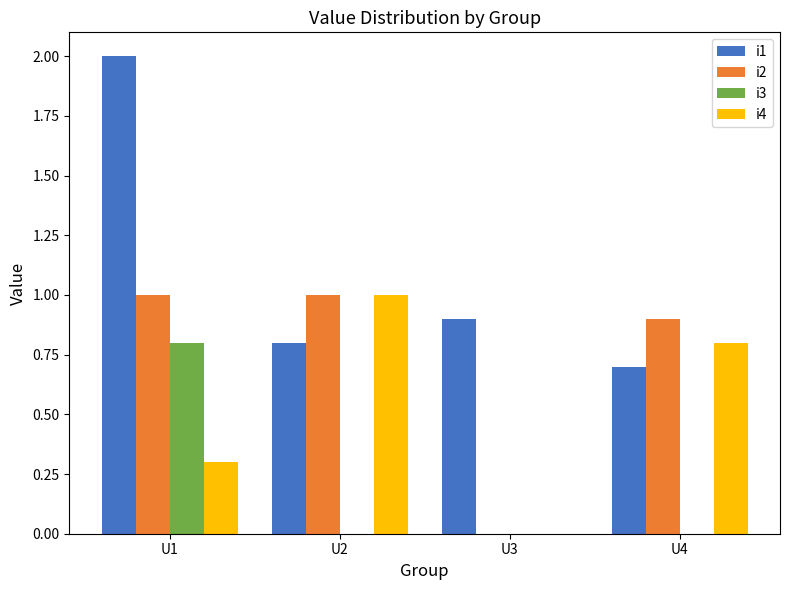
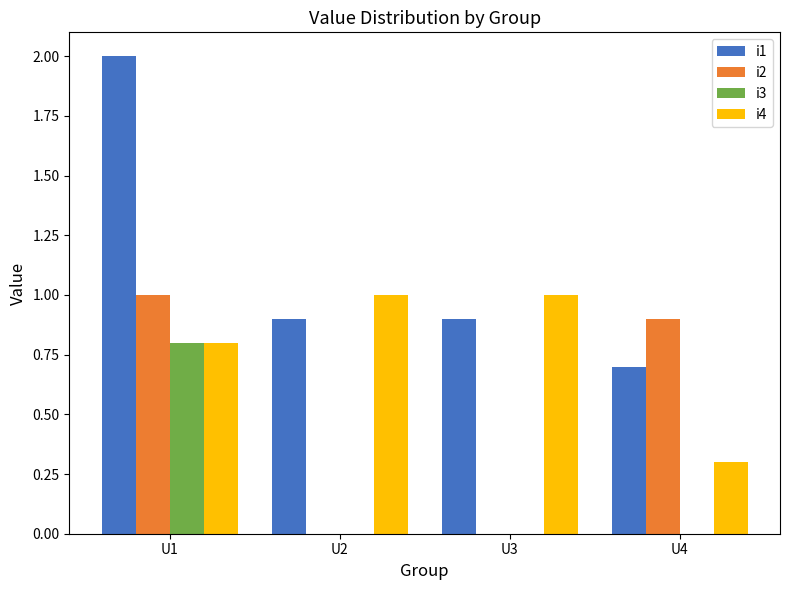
i4, U1: 0.3 -> 0.8
i1, U2: 0.8 -> 0.9
i2, U2: 1 -> 0
i4, U3: 0 -> 1
i4, U4: 0.8 -> 0.3
